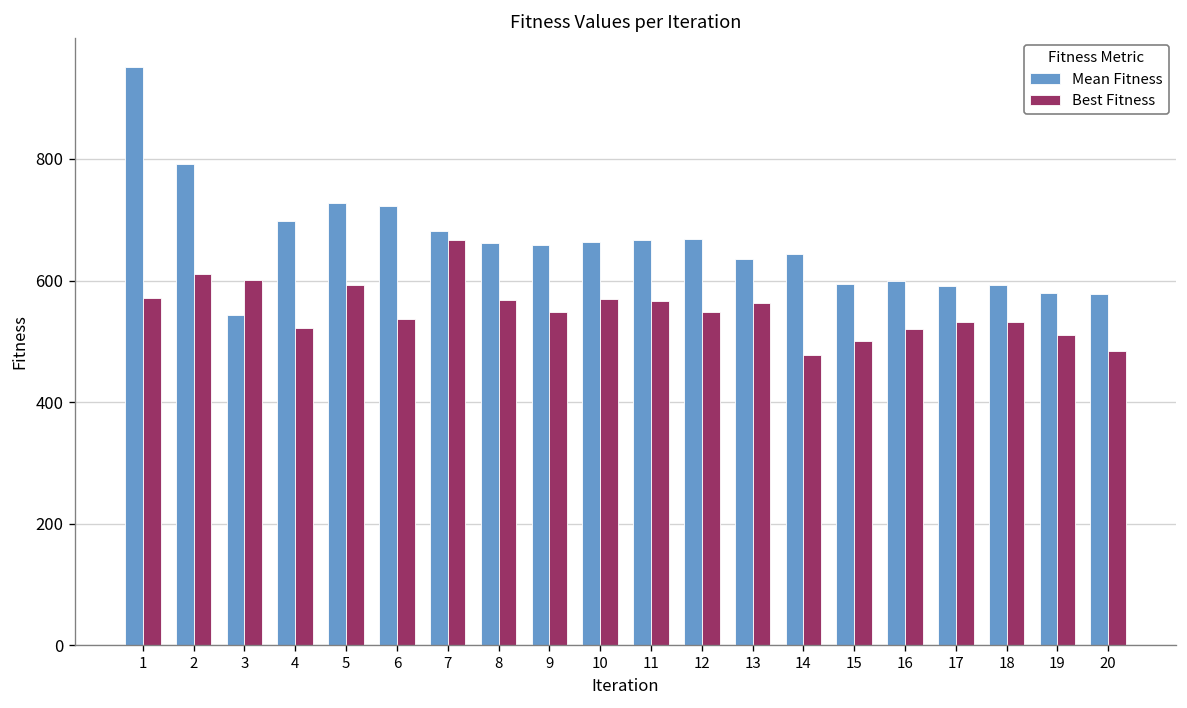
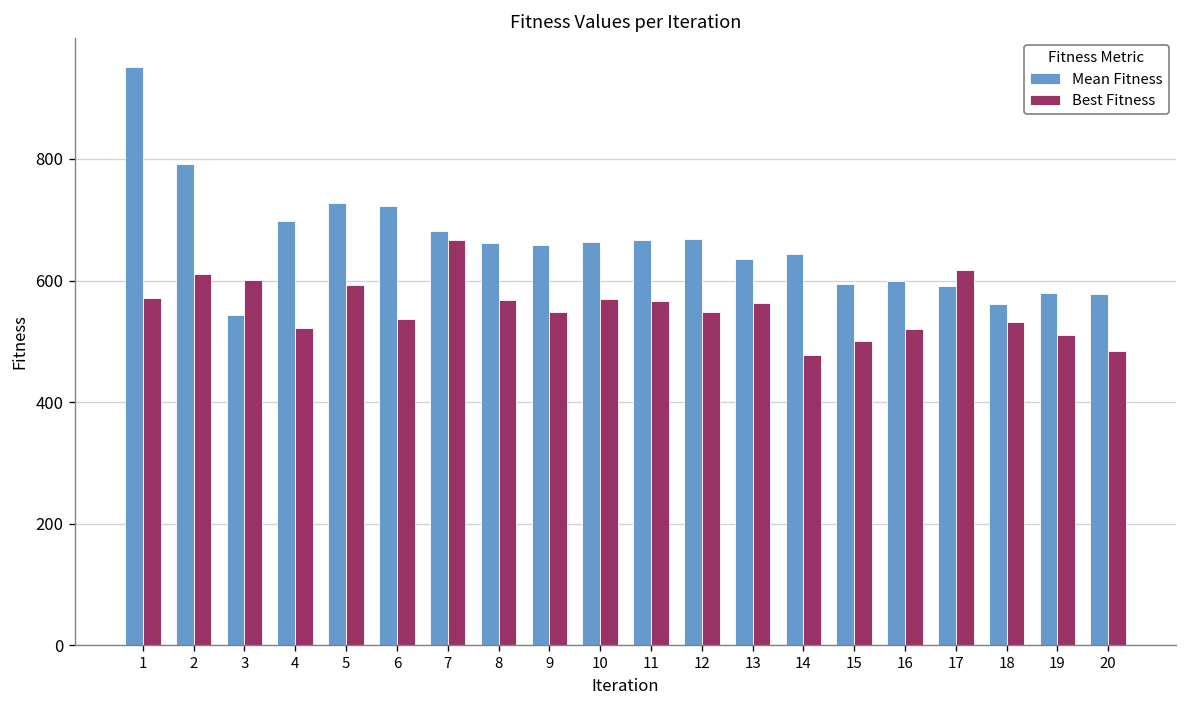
Best Fitness, 17: 530 -> 620
Mean Fitness, 18: 590 -> 560
